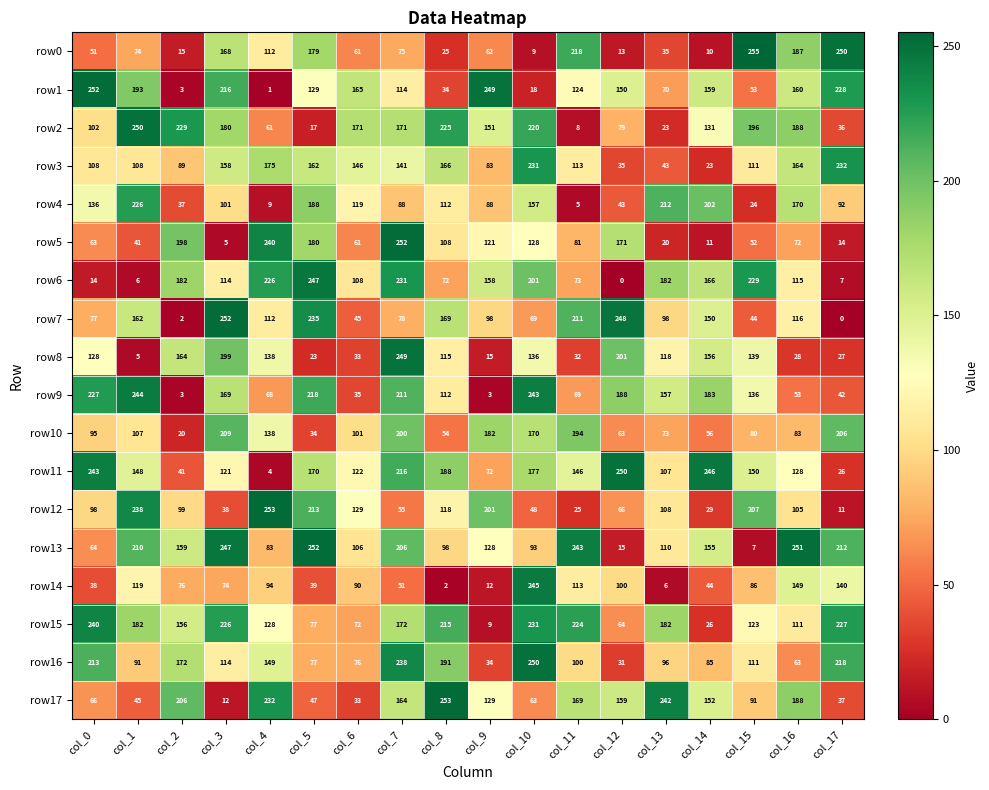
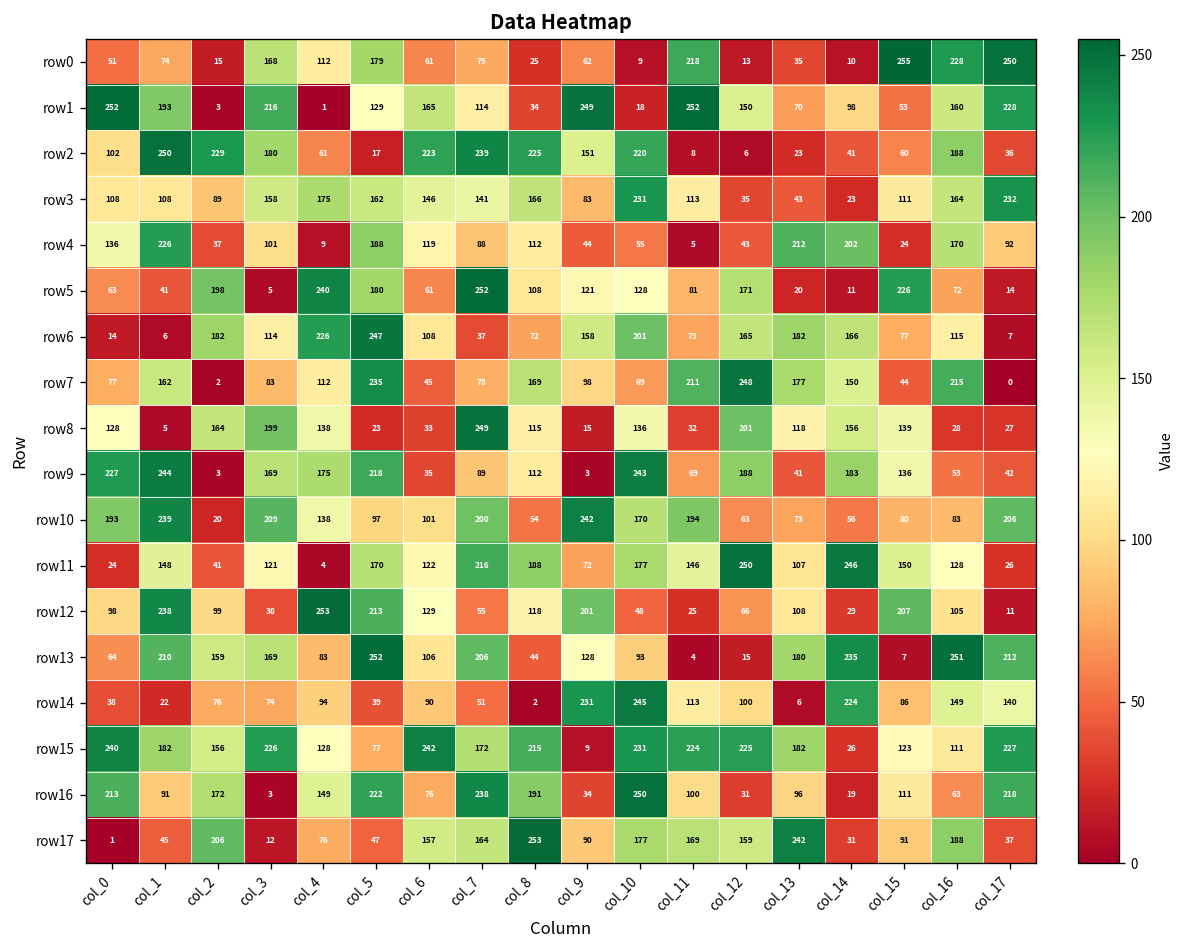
row0, col_16: 187 -> 228
row1, col_11: 124 -> 252
row1, col_14: 159 -> 98
row2, col_6: 171 -> 223
row2, col_7: 171 -> 239
row2, col_12: 79 -> 6
row2, col_14: 131 -> 41
row2, col_15: 196 -> 60
row4, col_9: 88 -> 44
row4, col_10: 157 -> 55
row5, col_15: 52 -> 226
row6, col_7: 231 -> 37
row6, col_12: 0 -> 165
row6, col_15: 229 -> 77
row7, col_3: 252 -> 83
row7, col_13: 98 -> 177
row7, col_16: 116 -> 215
row9, col_4: 68 -> 175
row9, col_7: 211 -> 89
row9, col_13: 157 -> 41
row10, col_0: 95 -> 193
row10, col_1: 107 -> 239
row10, col_5: 34 -> 97
row10, col_9: 182 -> 242
row11, col_0: 243 -> 24
row13, col_3: 247 -> 169
row13, col_8: 98 -> 44
row13, col_11: 243 -> 4
row13, col_13: 110 -> 180
row13, col_14: 155 -> 235
row14, col_1: 119 -> 22
row14, col_9: 12 -> 231
row14, col_14: 44 -> 224
row15, col_6: 72 -> 242
row15, col_12: 64 -> 225
row16, col_3: 114 -> 3
row16, col_5: 77 -> 222
row16, col_14: 85 -> 19
row17, col_0: 66 -> 1
row17, col_4: 232 -> 76
row17, col_6: 33 -> 157
row17, col_9: 129 -> 90
row17, col_10: 63 -> 177
row17, col_14: 152 -> 31
